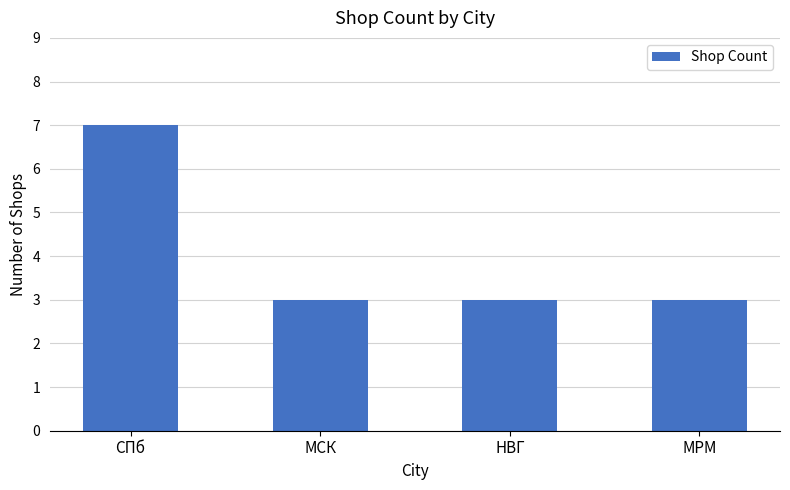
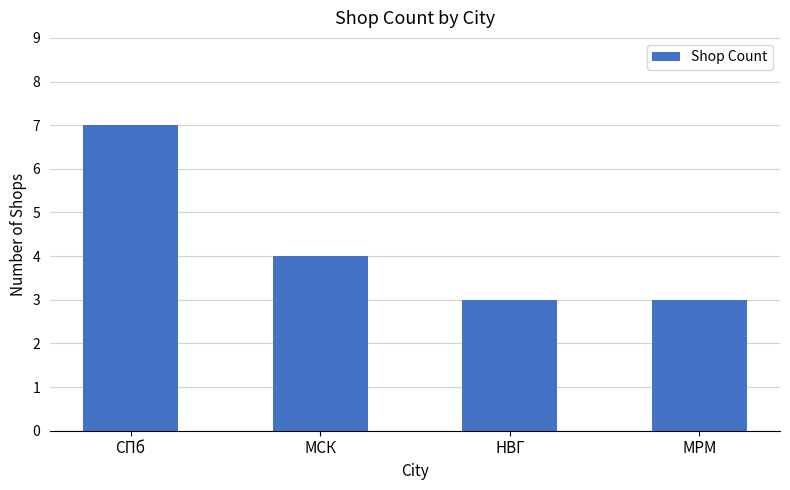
МСК: 3 -> 4
